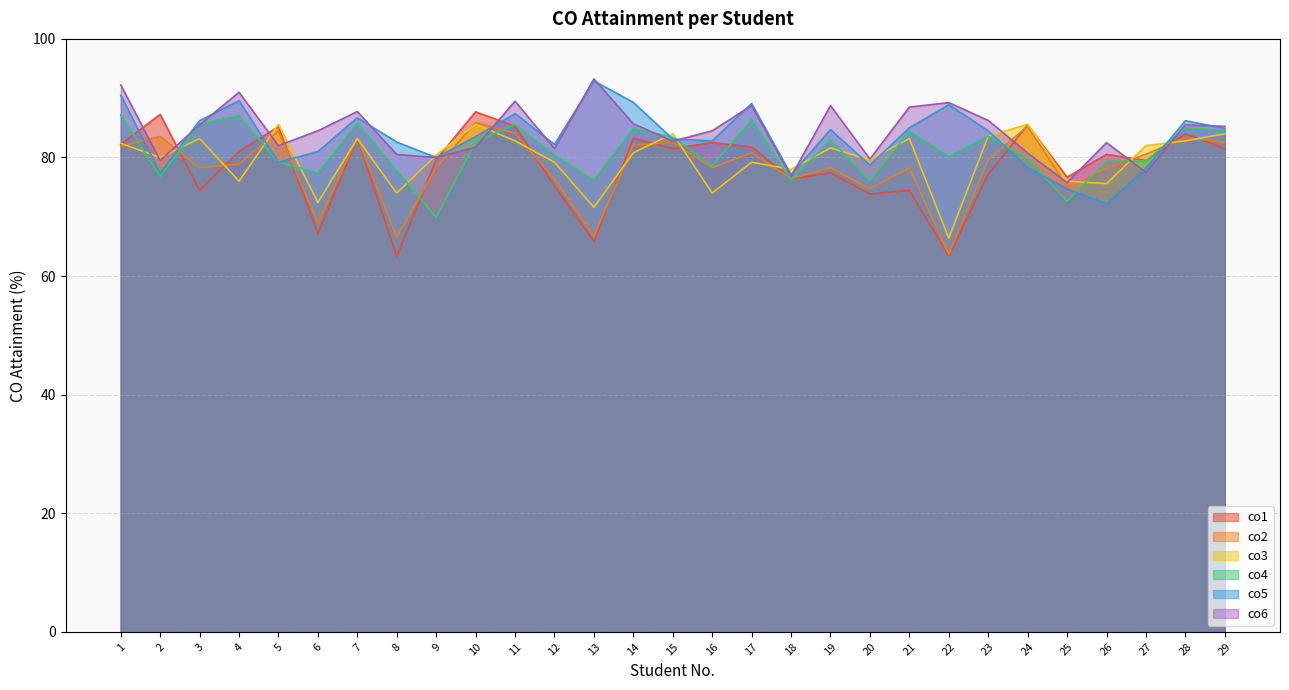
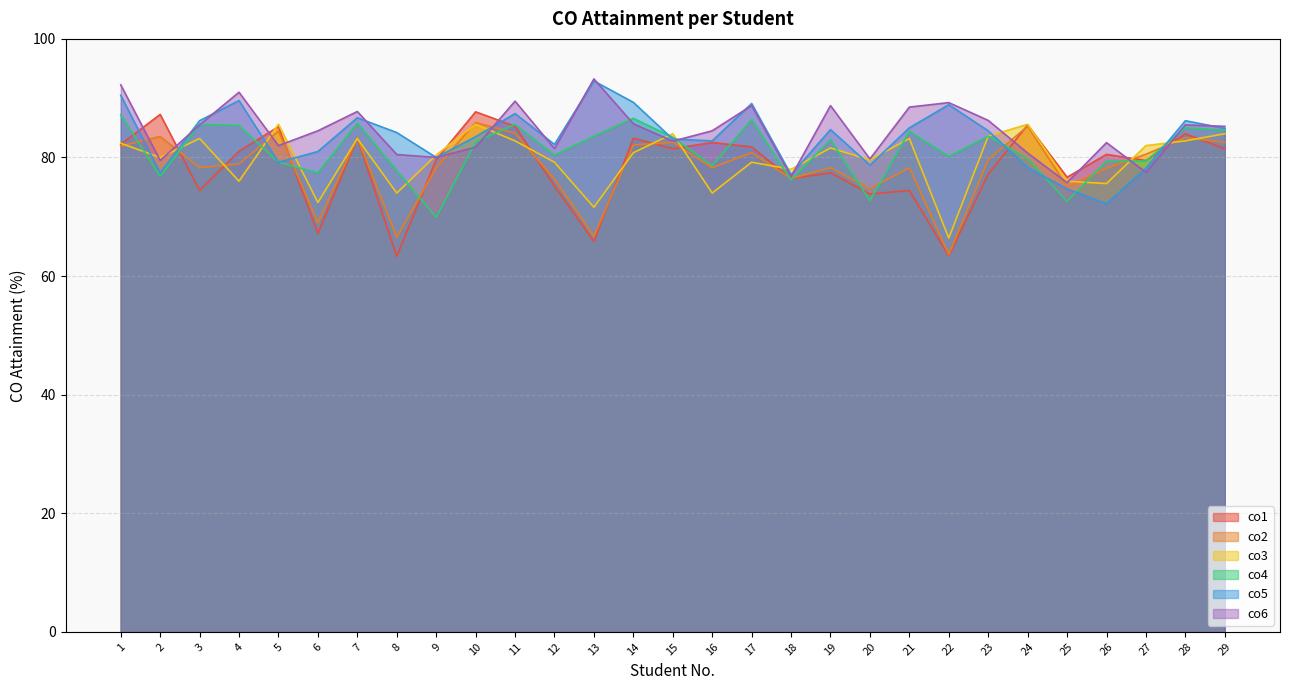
co4, 4: 87 -> 85
co5, 8: 83 -> 84
co4, 13: 76 -> 84
co4, 14: 85 -> 87
co4, 20: 76 -> 73
